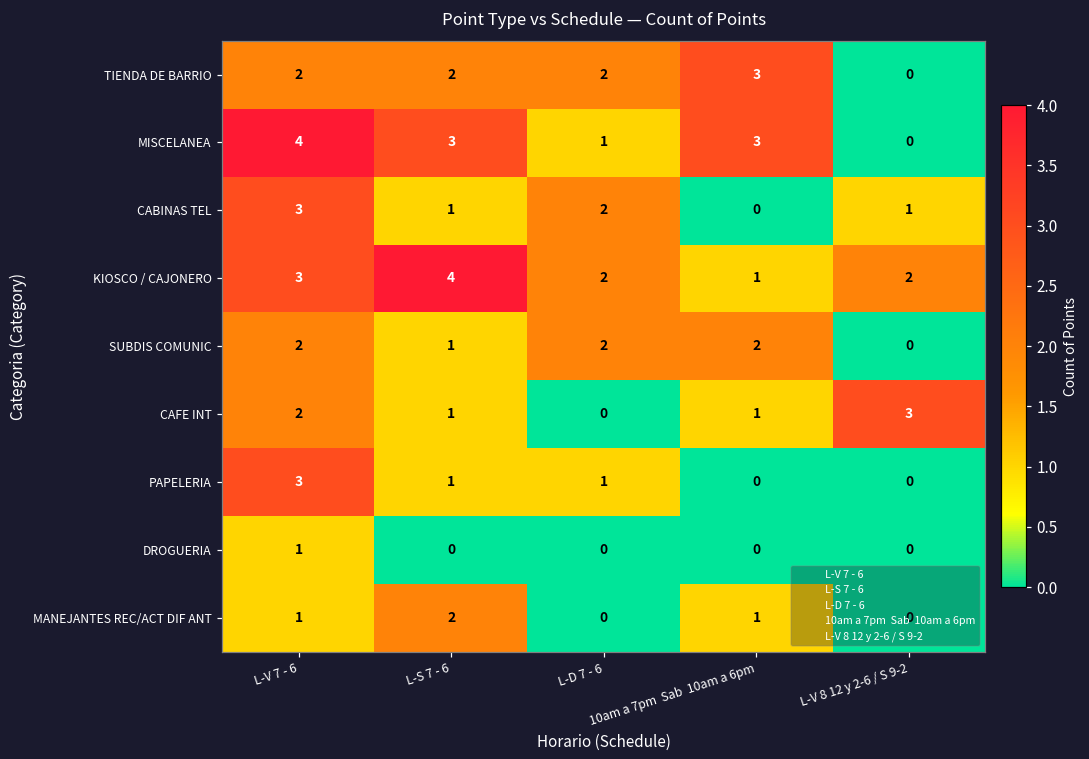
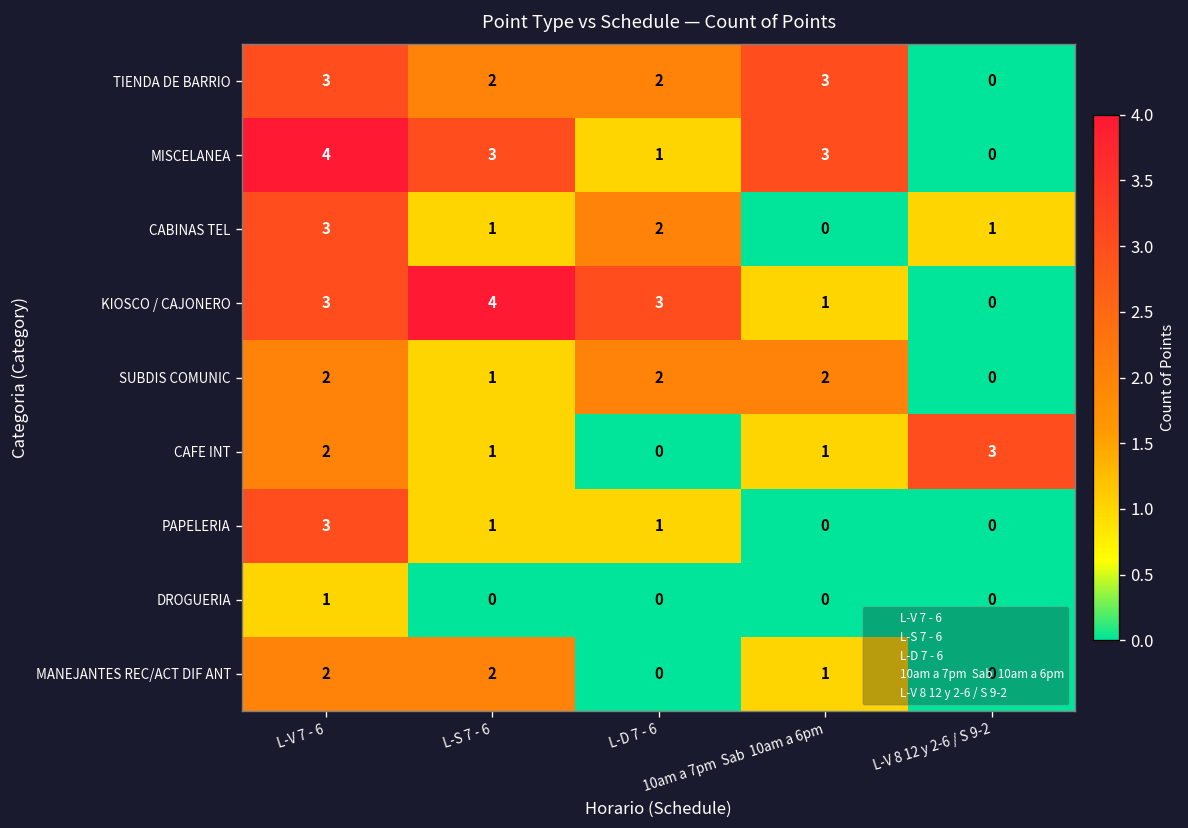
TIENDA DE BARRIO, L-V 7 - 6: 2 -> 3
KIOSCO / CAJONERO, L-D 7 - 6: 2 -> 3
KIOSCO / CAJONERO, L-V 8 12 y 2-6 / S 9-2: 2 -> 0
MANEJANTES REC/ACT DIF ANT, L-V 7 - 6: 1 -> 2
